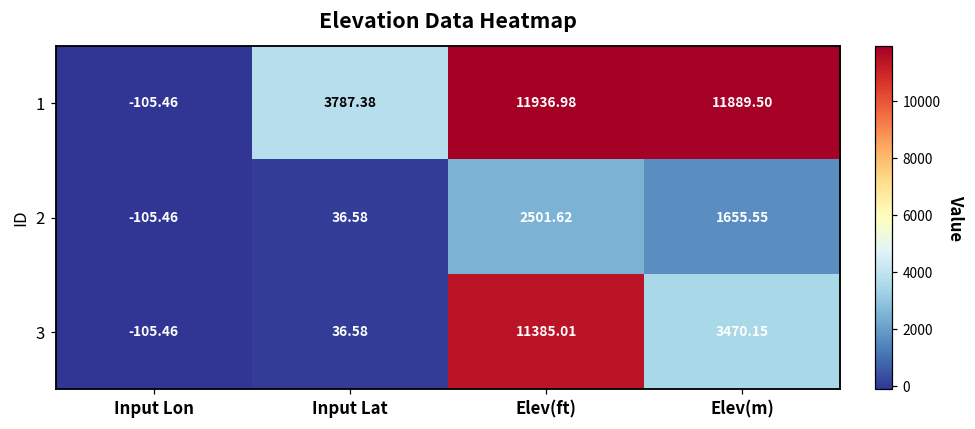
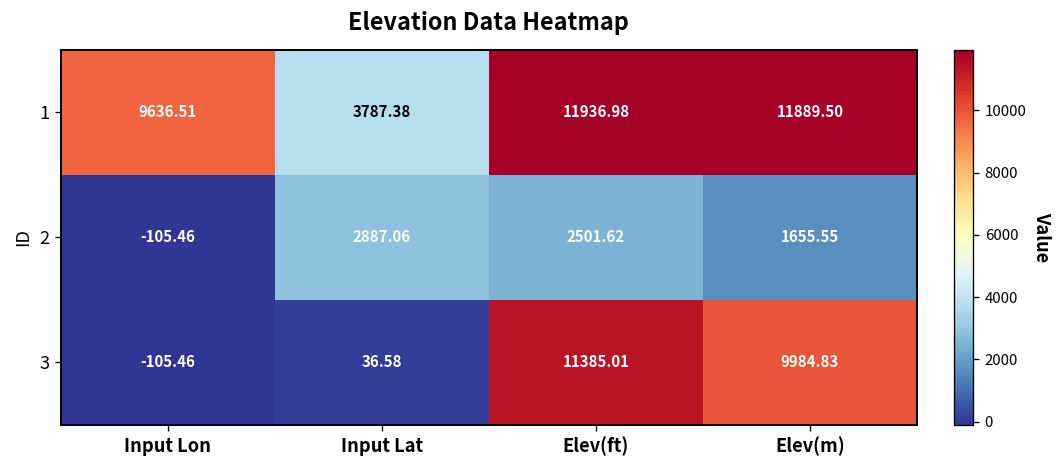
1, Input Lon: -105.46 -> 9636.51
2, Input Lat: 36.58 -> 2887.06
3, Elev(m): 3470.15 -> 9984.83
